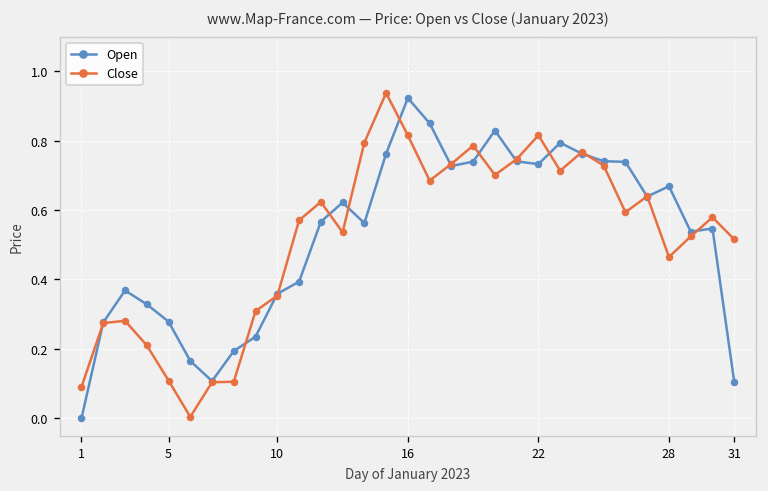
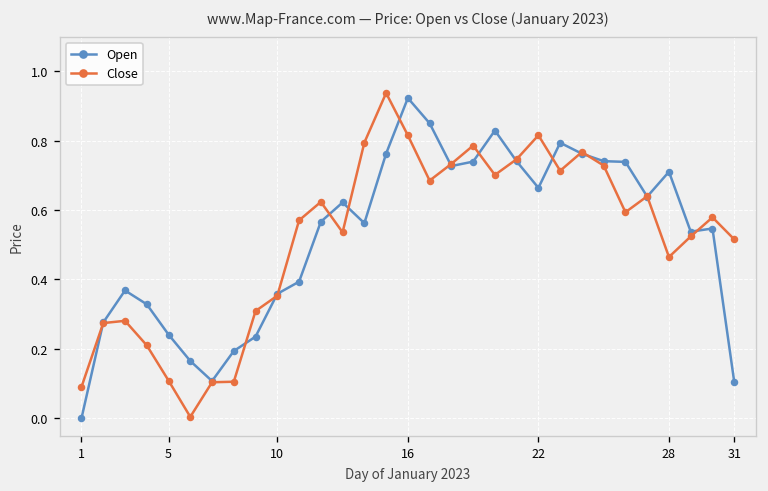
Open, 5: 0.28 -> 0.24
Open, 22: 0.73 -> 0.66
Open, 28: 0.67 -> 0.71
